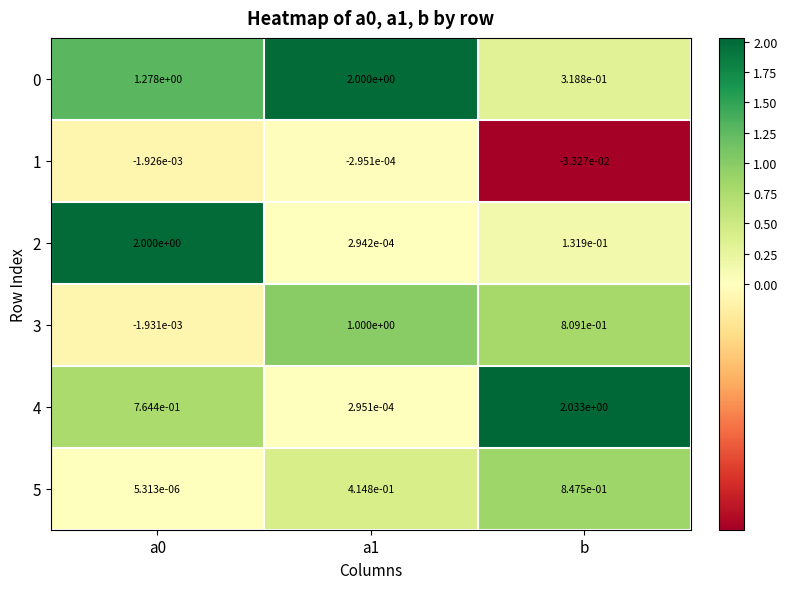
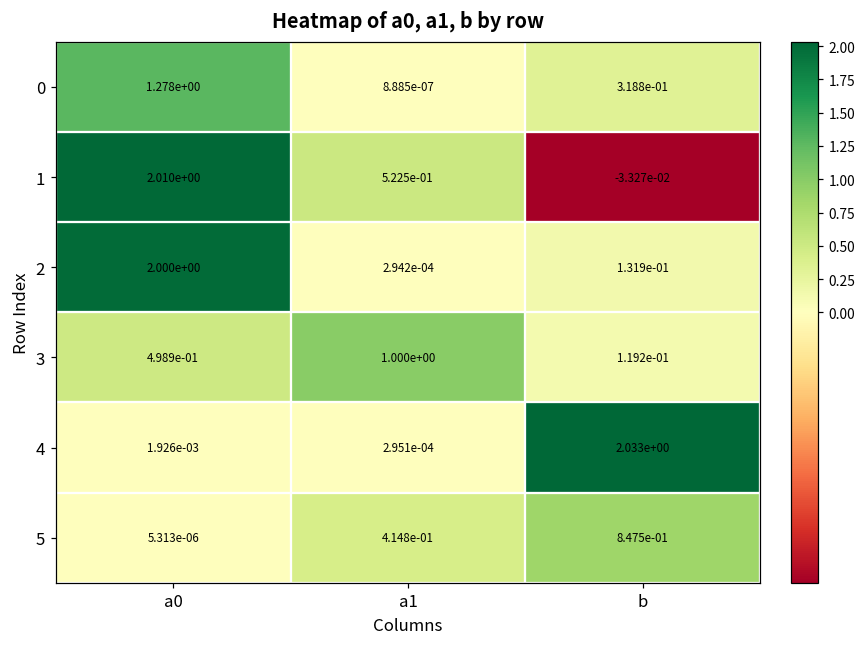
0, a1: 2.000e+00 -> 8.885e-07
1, a0: -1.926e-03 -> 2.010e+00
1, a1: -2.951e-04 -> 5.225e-01
3, a0: -1.931e-03 -> 4.989e-01
3, b: 8.091e-01 -> 1.192e-01
4, a0: 7.644e-01 -> 1.926e-03
